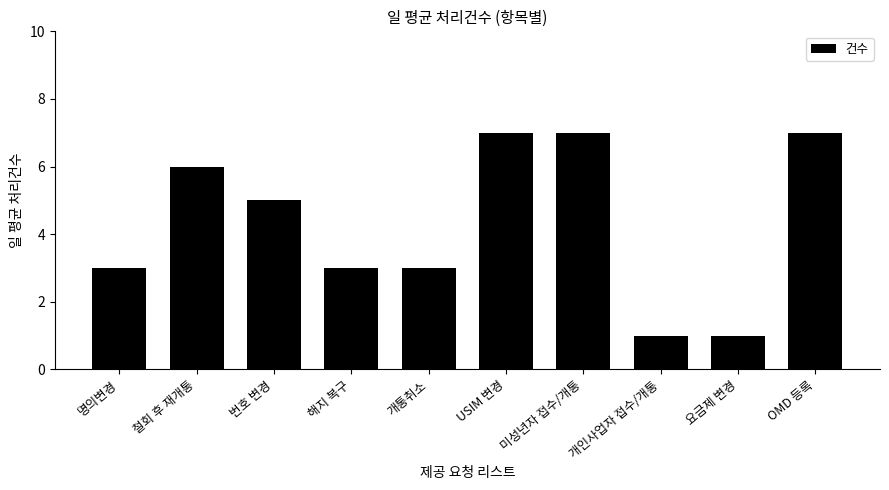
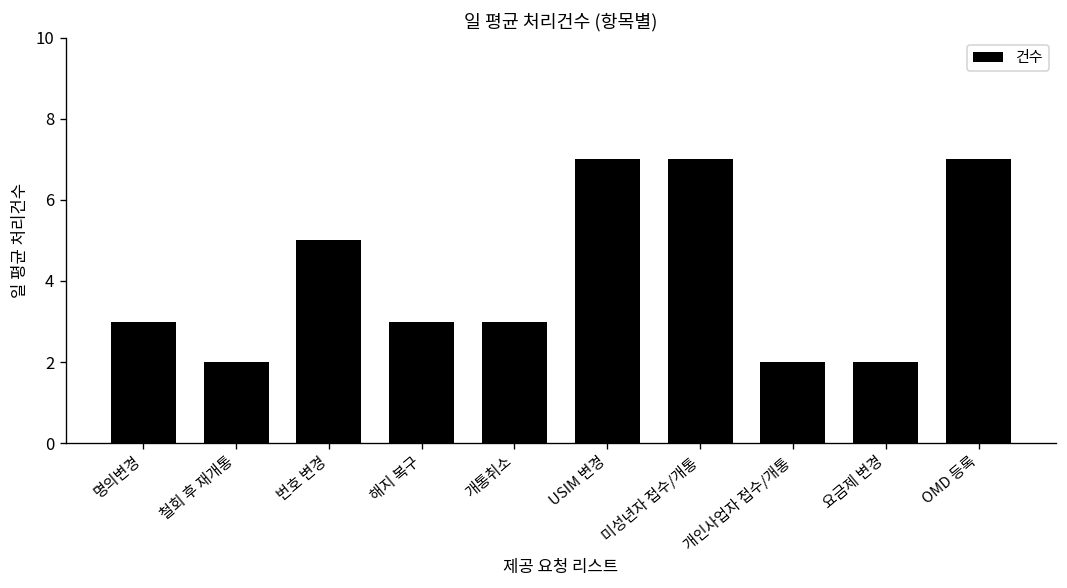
철회 후 재개통: 6 -> 2
개인사업자 접수/개통: 1 -> 2
요금제 변경: 1 -> 2
